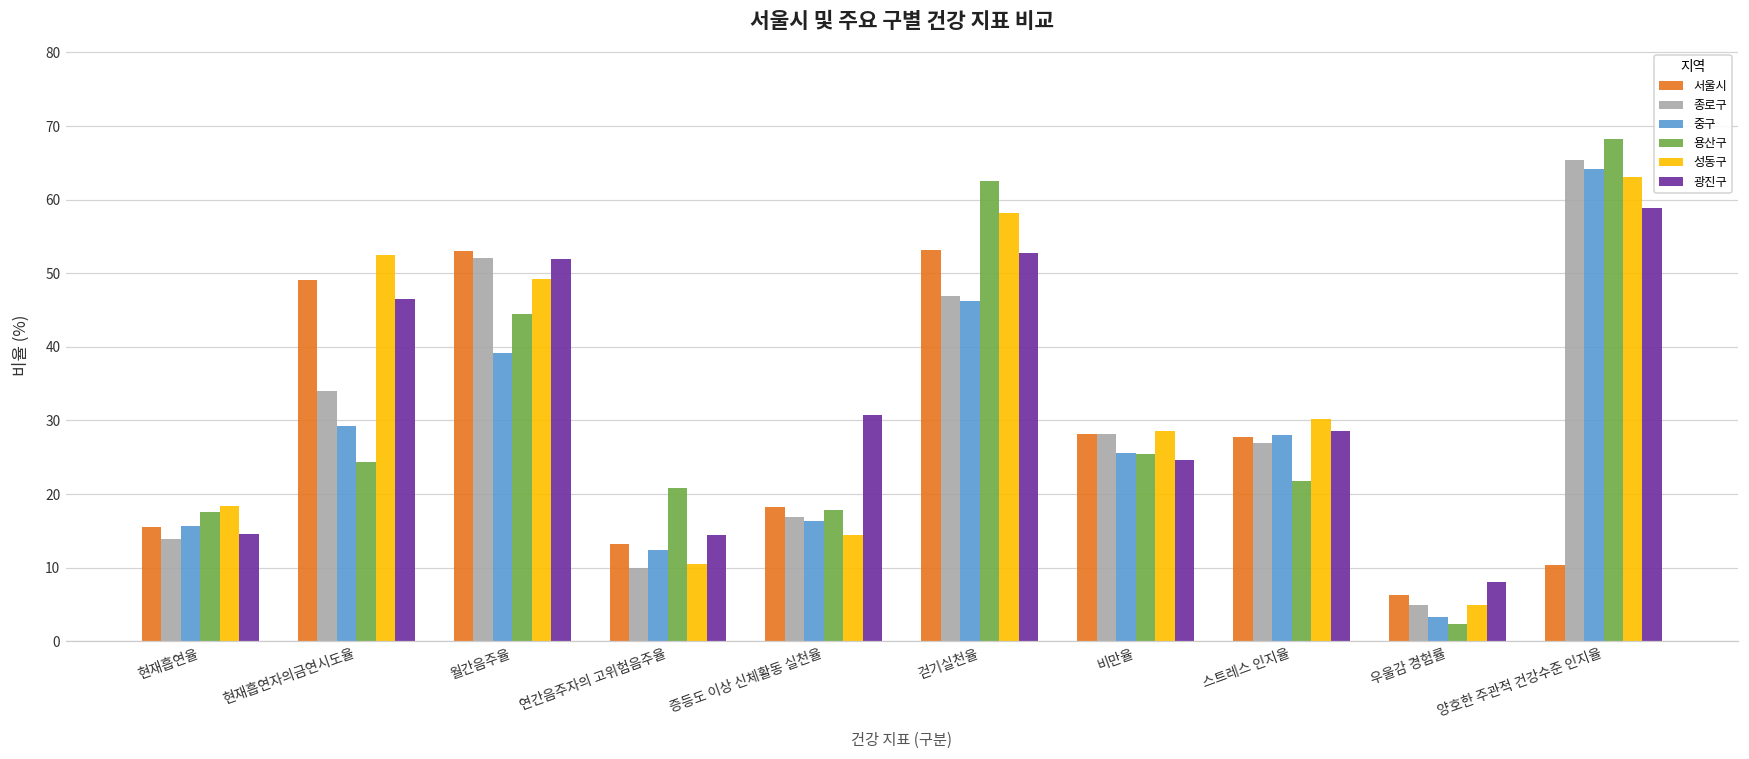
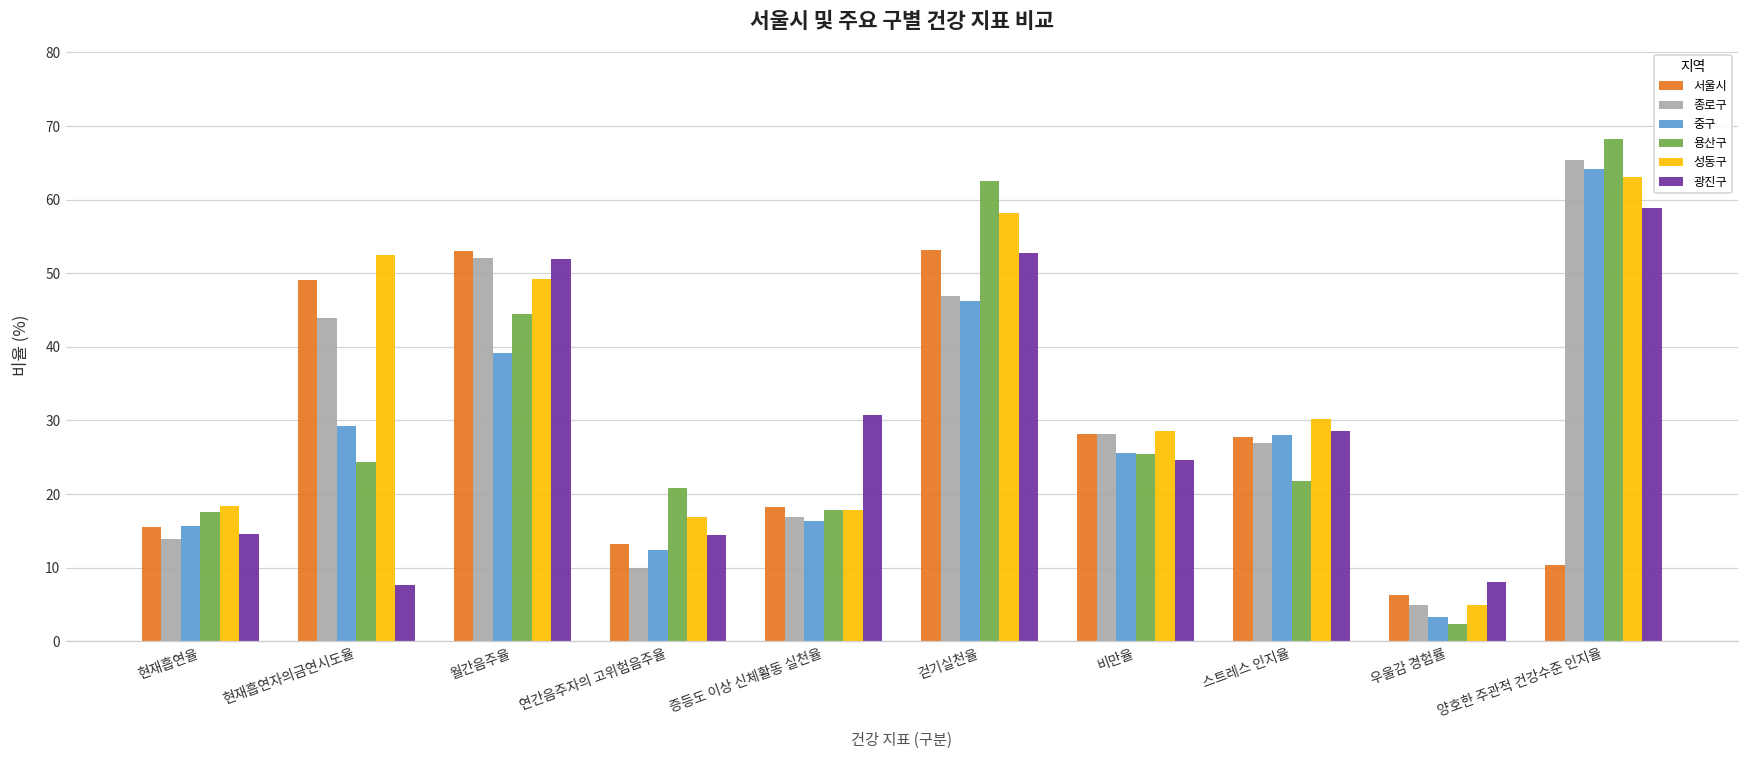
종로구, 현재흡연자의금연시도율: 34 -> 44
광진구, 현재흡연자의금연시도율: 47 -> 8
성동구, 연간음주자의 고위험음주율: 11 -> 17
성동구, 증등도 이상 신체활동 실천율: 14 -> 18
